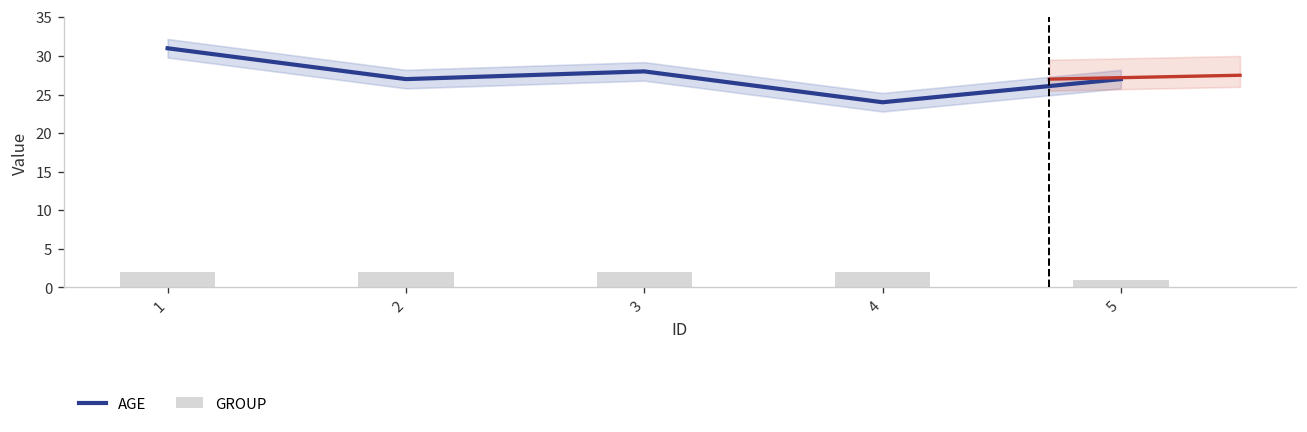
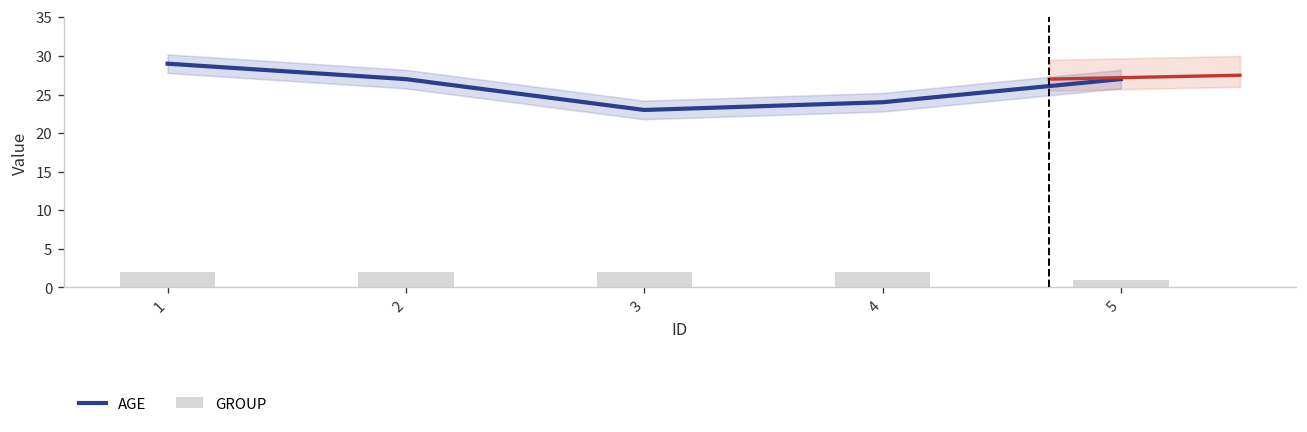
AGE, 1: 31 -> 29
AGE, 3: 28 -> 23
